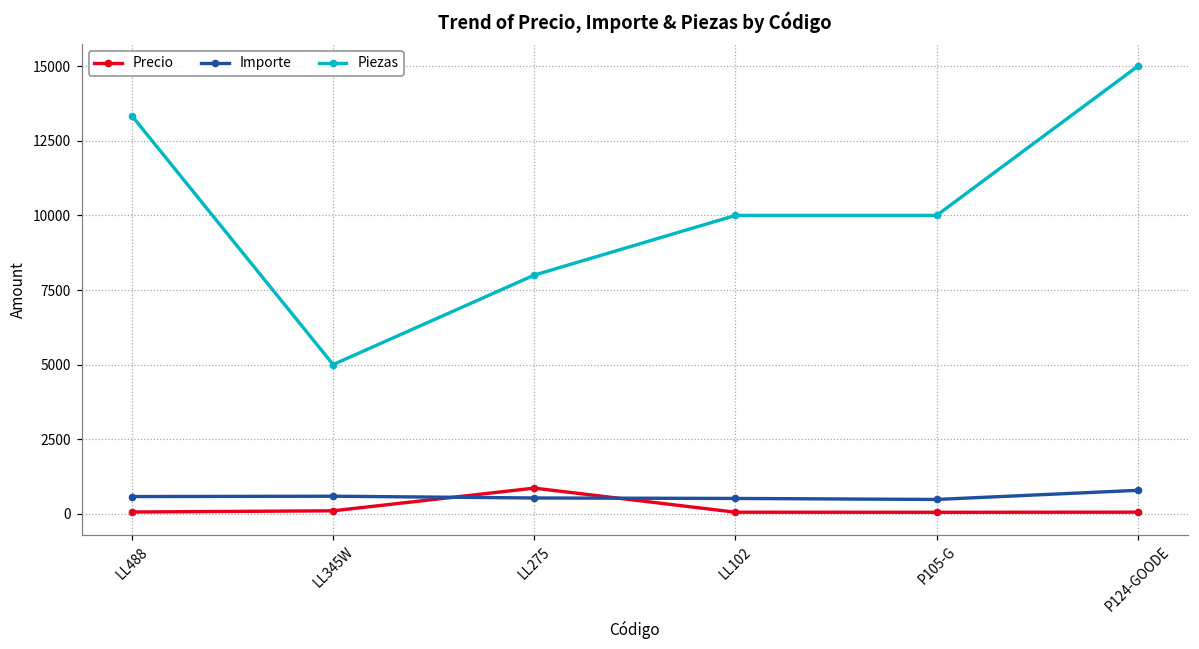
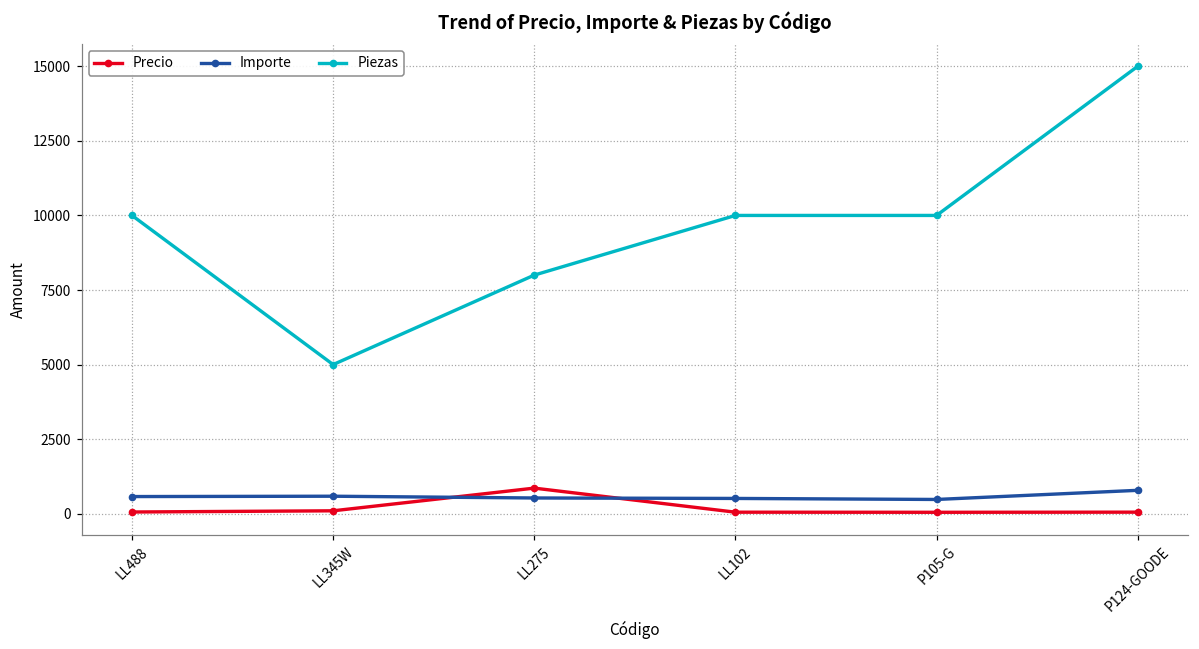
Piezas, LL488: 13300 -> 10000
